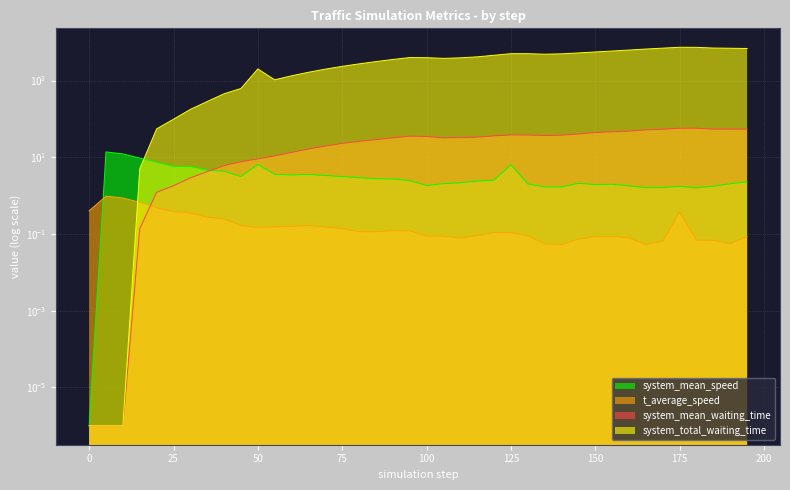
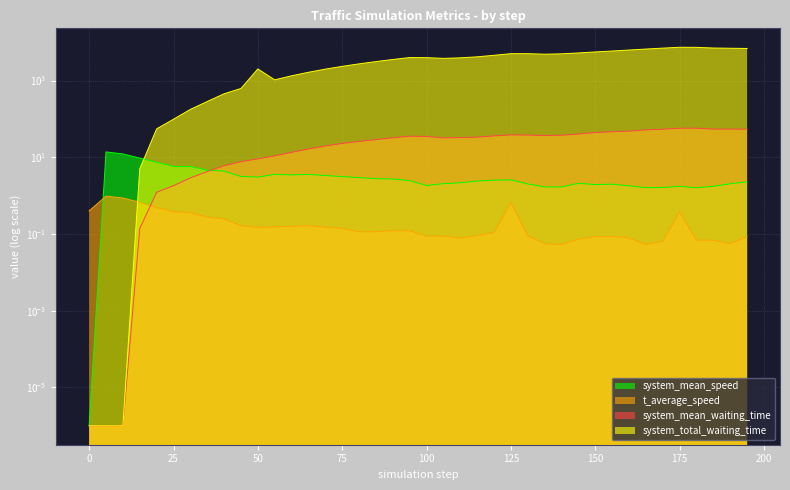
system_mean_speed, 50: 6 -> 3
system_mean_speed, 125: 6 -> 3
t_average_speed, 125: 0.11 -> 0.7
